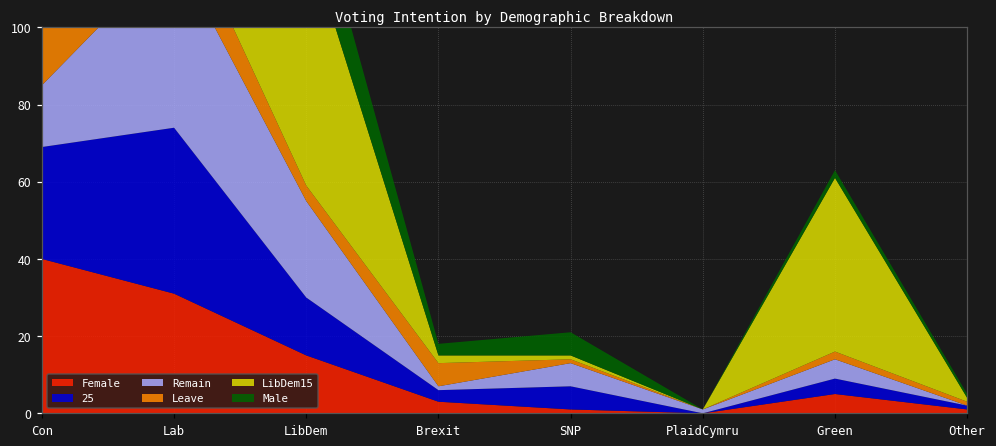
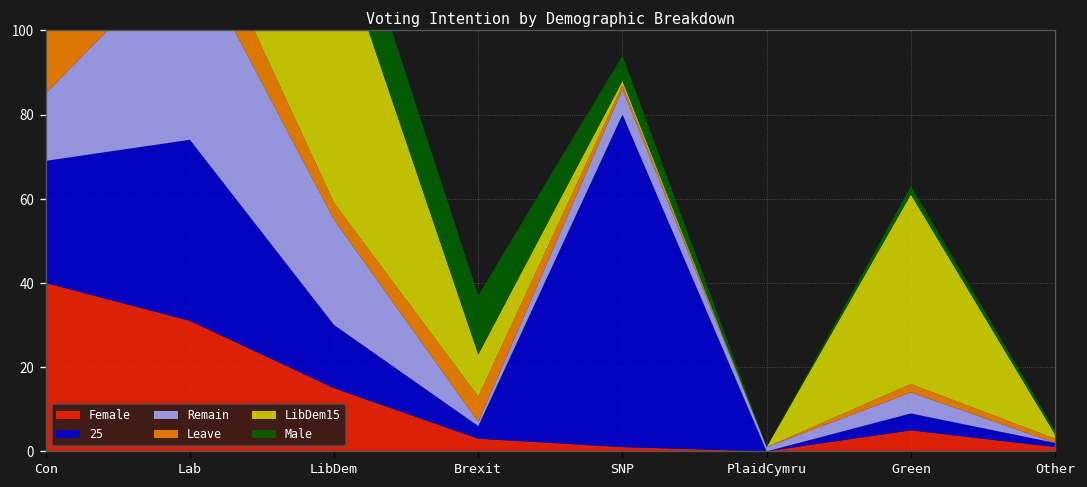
LibDem15, Brexit: 2 -> 10
Male, Brexit: 3 -> 14
25, SNP: 6 -> 79
